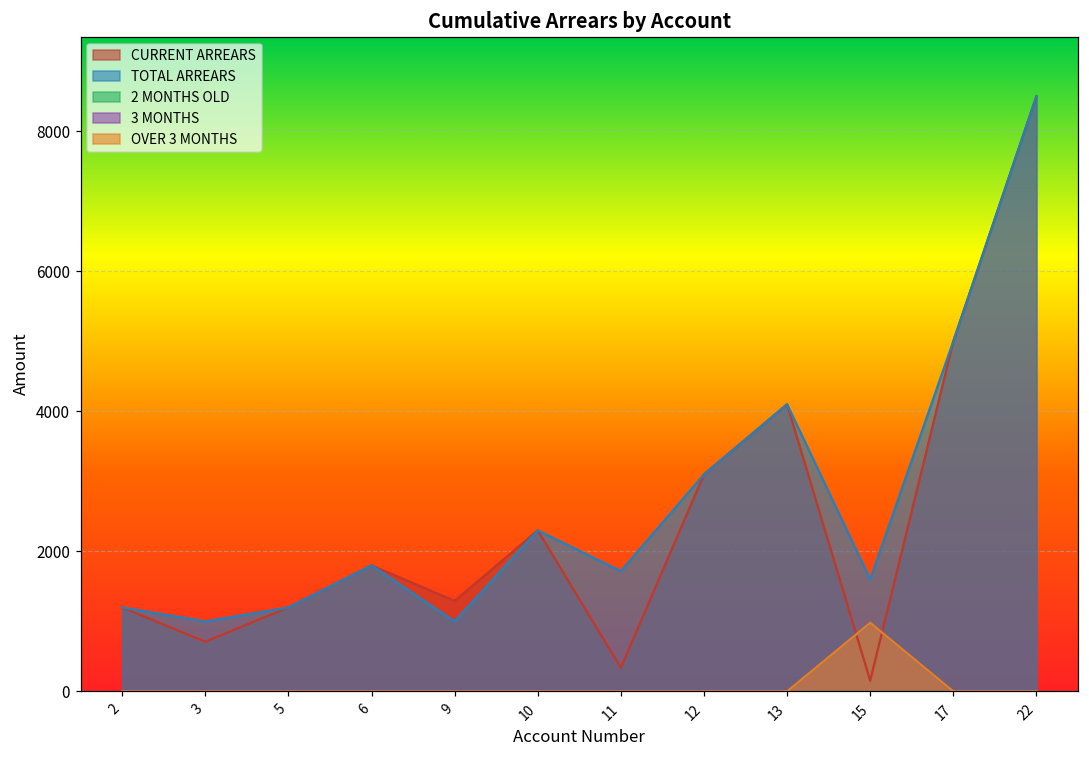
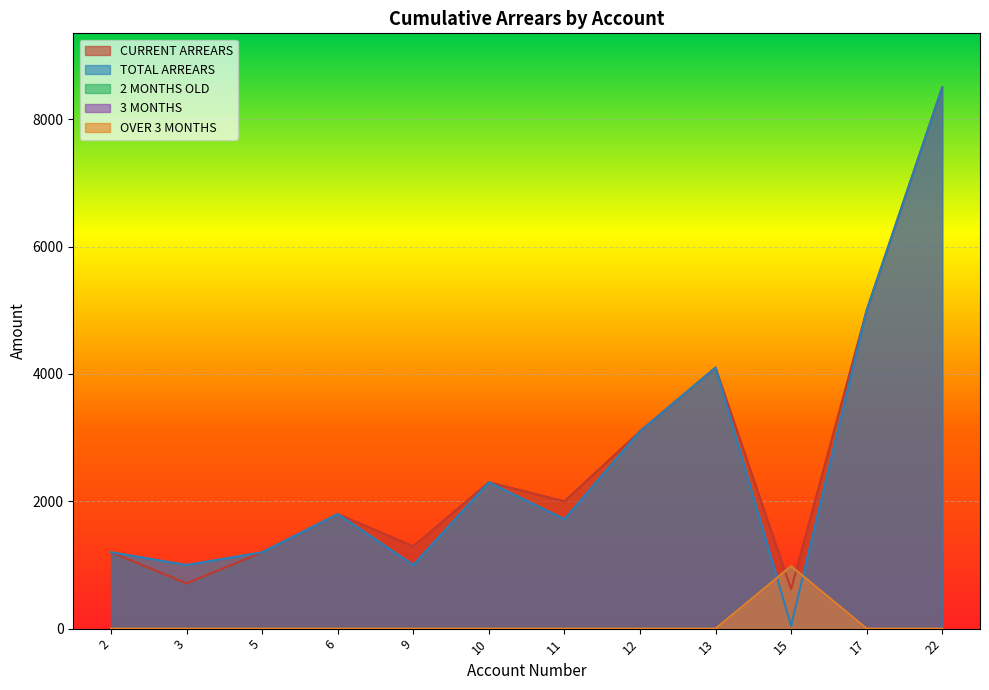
CURRENT ARREARS, 11: 300 -> 2000
CURRENT ARREARS, 15: 200 -> 600
TOTAL ARREARS, 15: 1600 -> 0
